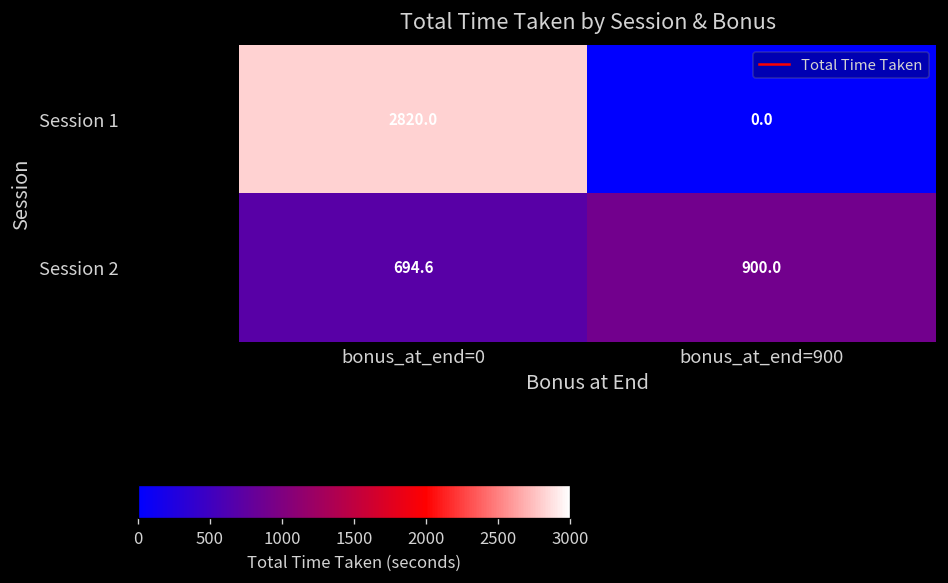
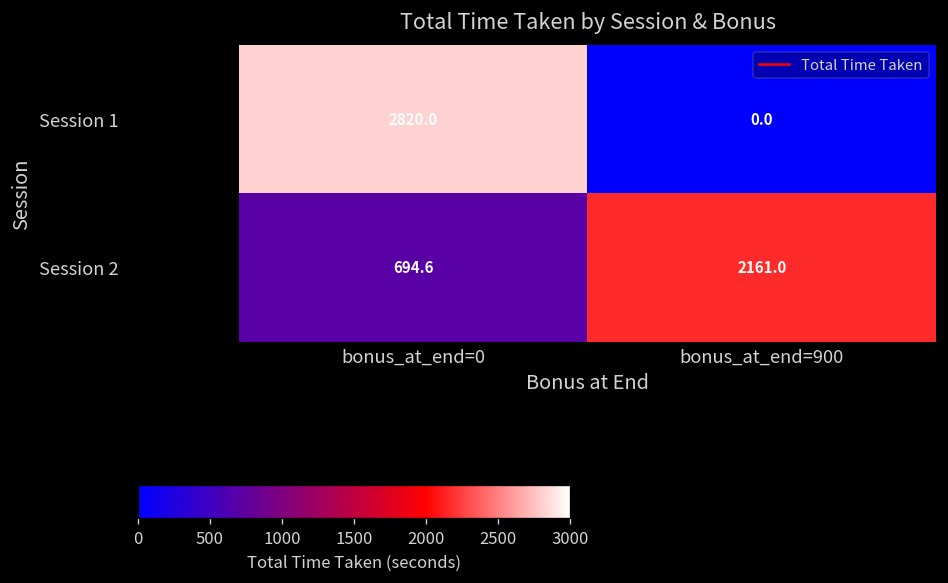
Session 2, bonus_at_end=900: 900.0 -> 2161.0
